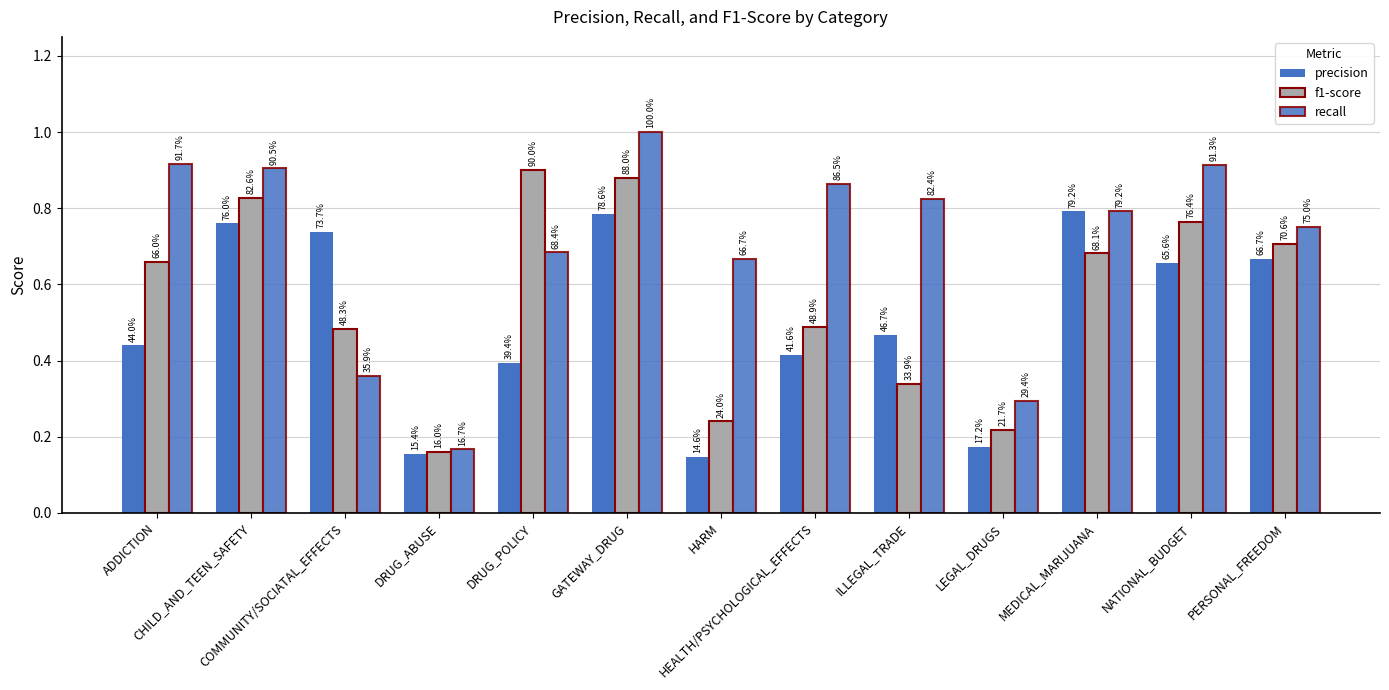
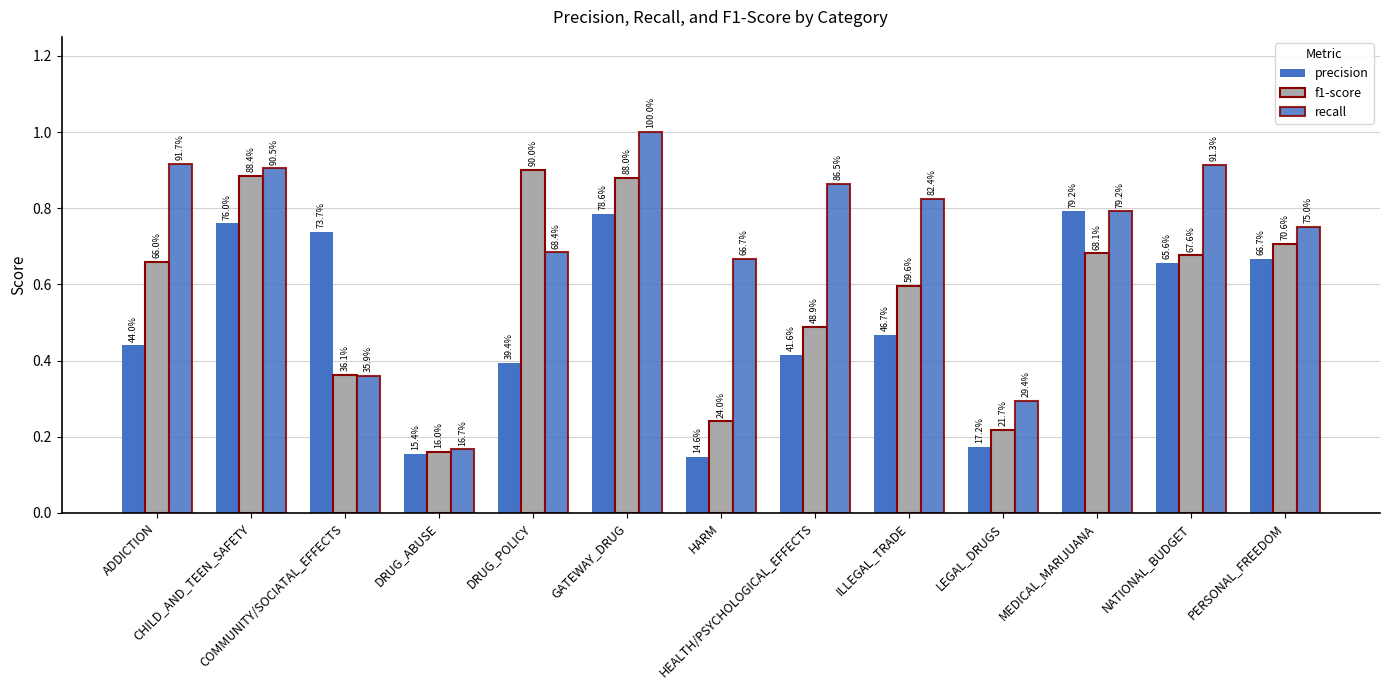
f1-score, CHILD_AND_TEEN_SAFETY: 82.6% -> 88.4%
f1-score, COMMUNITY/SOCIATAL_EFFECTS: 48.3% -> 36.1%
f1-score, ILLEGAL_TRADE: 33.9% -> 59.6%
f1-score, NATIONAL_BUDGET: 76.4% -> 67.6%
